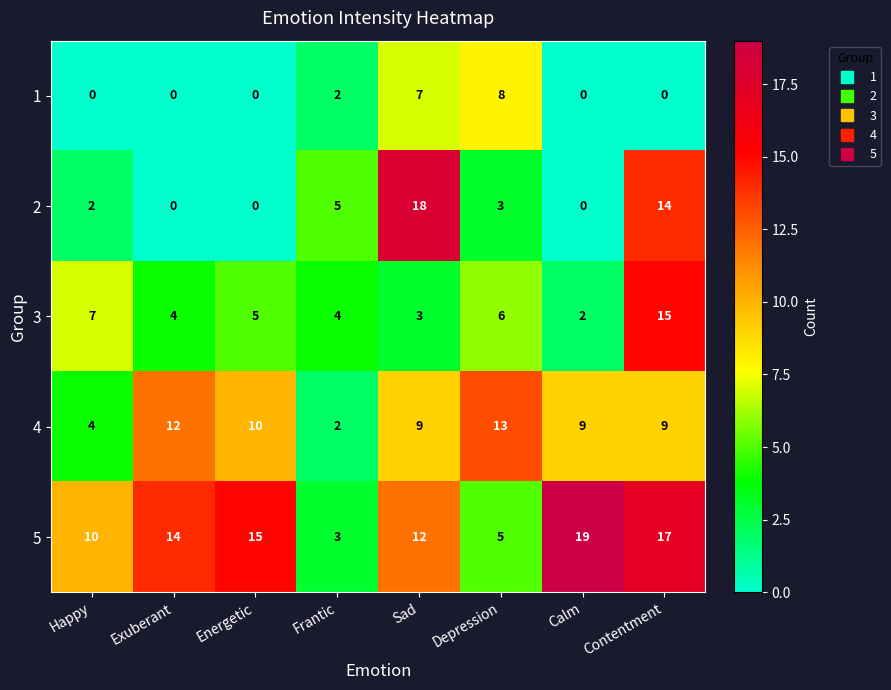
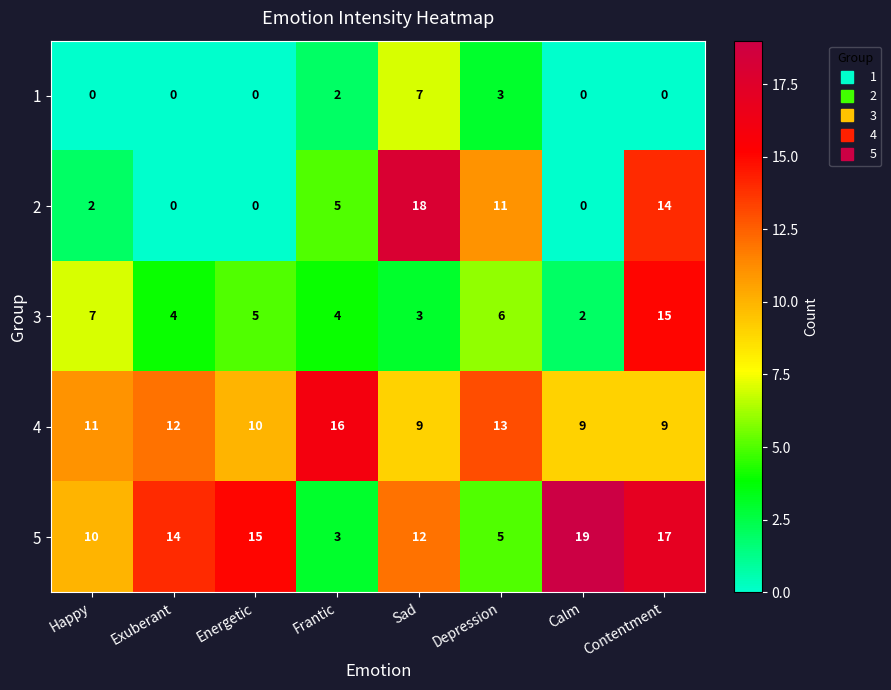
1, Depression: 8 -> 3
2, Depression: 3 -> 11
4, Happy: 4 -> 11
4, Frantic: 2 -> 16
